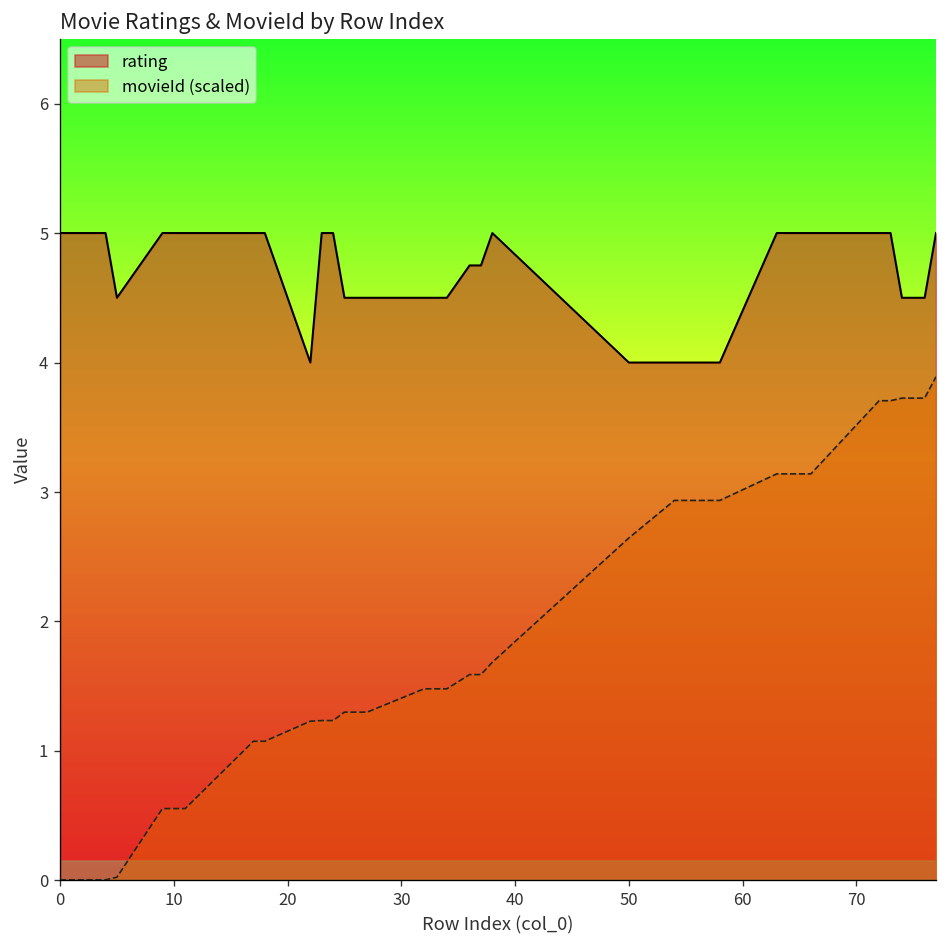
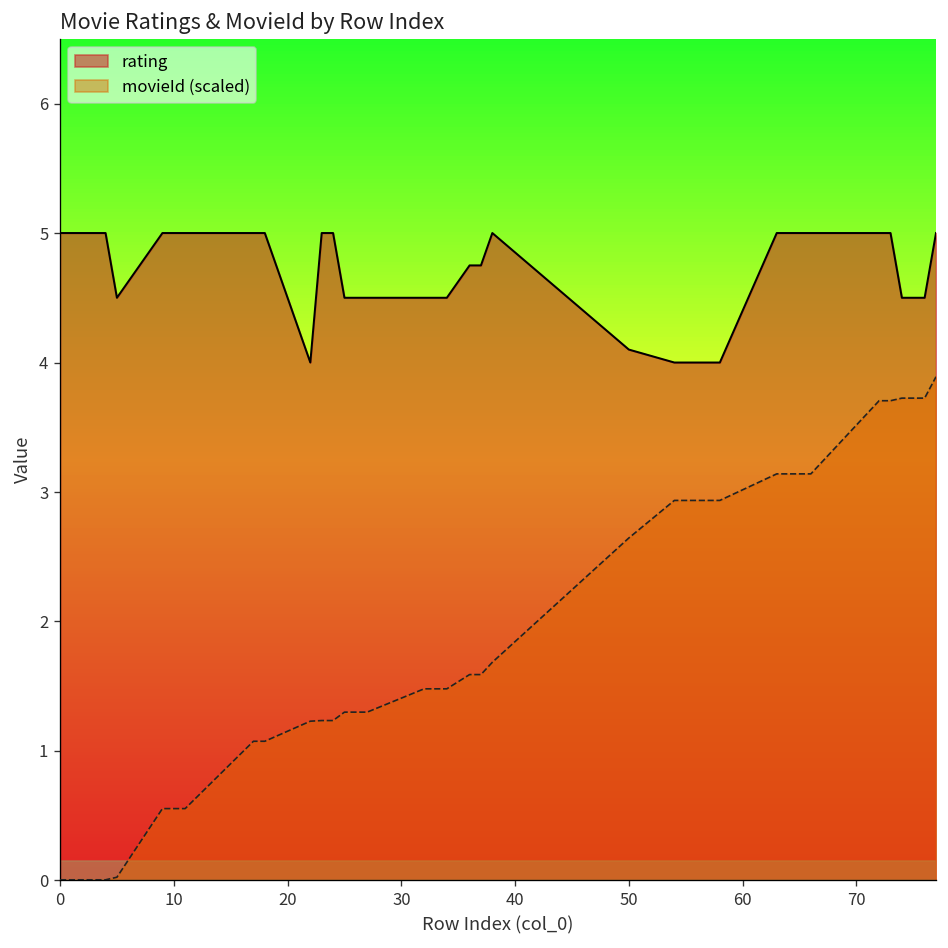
rating, 50: 4.0 -> 4.1
